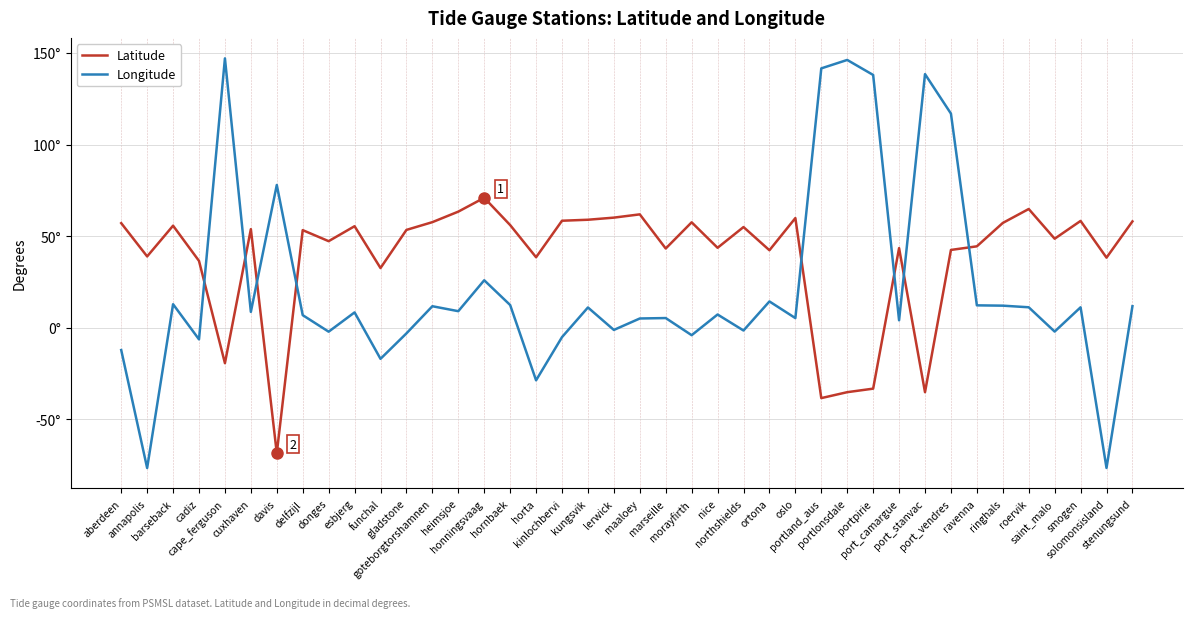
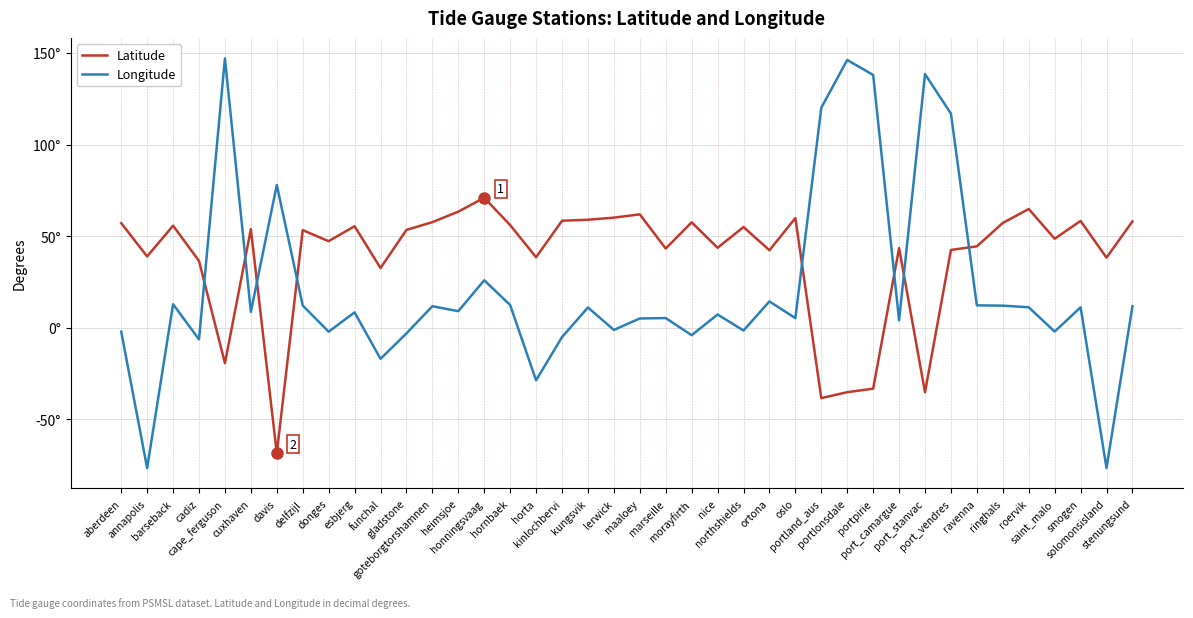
Longitude, aberdeen: -12° -> -2°
Longitude, delfzijl: 7° -> 12°
Longitude, portland_aus: 142° -> 120°
